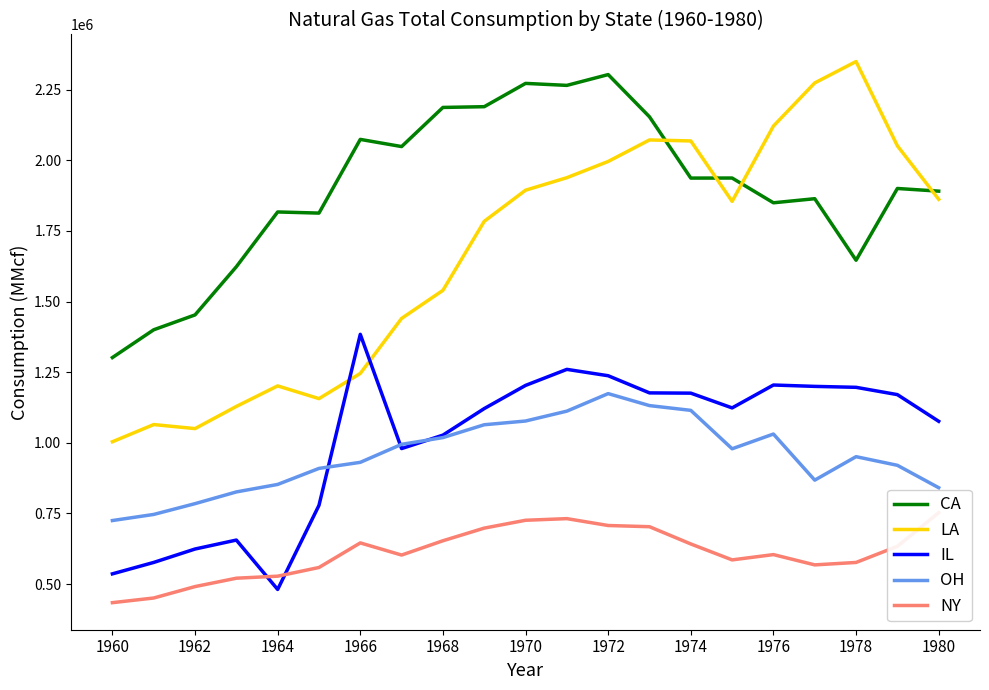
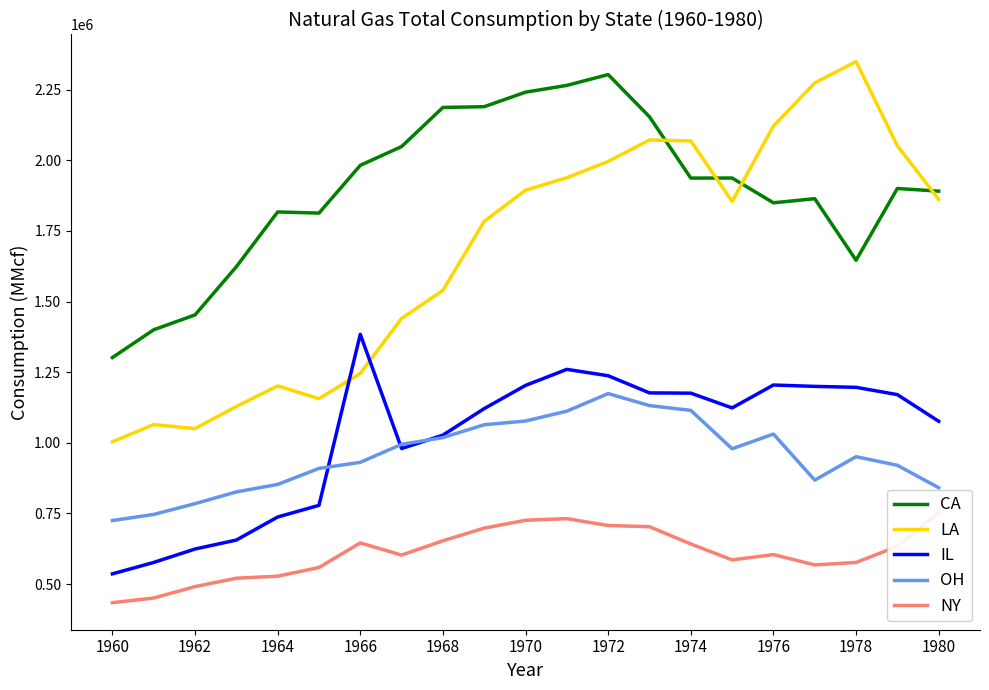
IL, 1964: 480000 -> 740000
CA, 1966: 2070000 -> 1980000
CA, 1970: 2270000 -> 2240000
